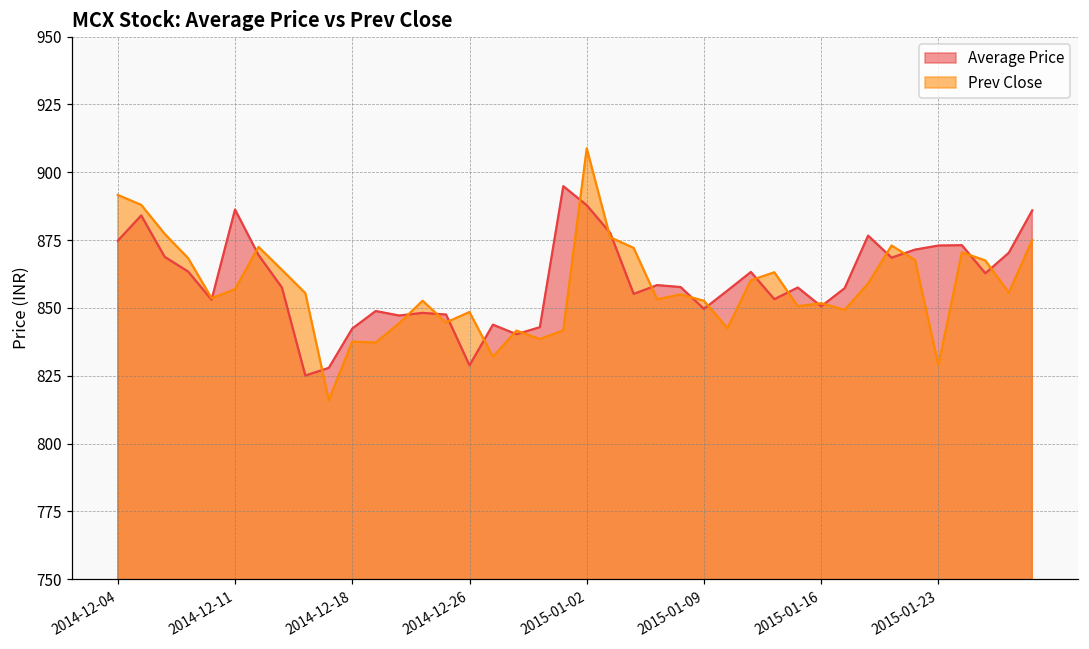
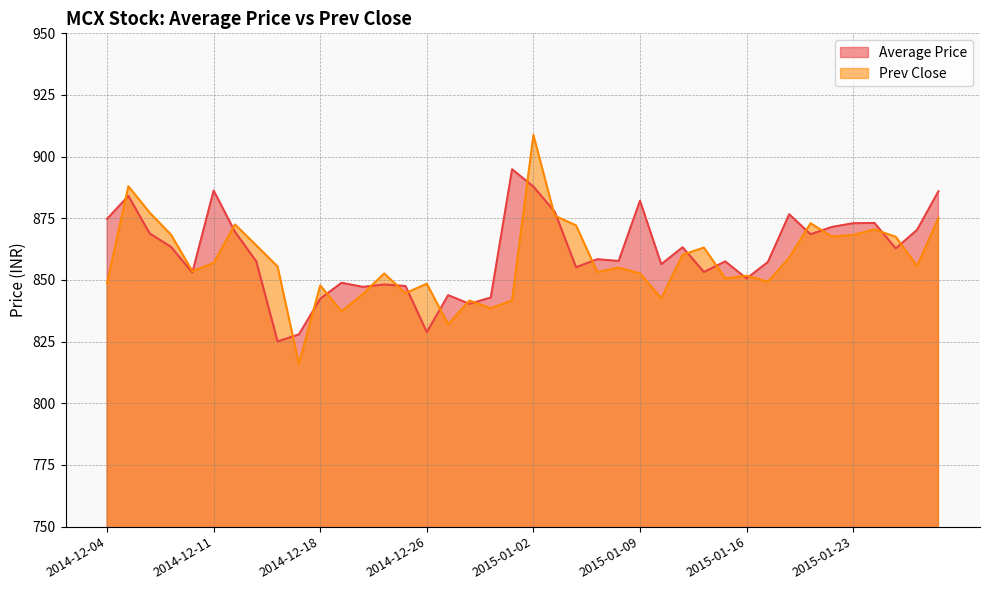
Prev Close, 2014-12-04: 892 -> 849
Prev Close, 2014-12-18: 838 -> 848
Average Price, 2015-01-09: 850 -> 882
Prev Close, 2015-01-23: 829 -> 868
